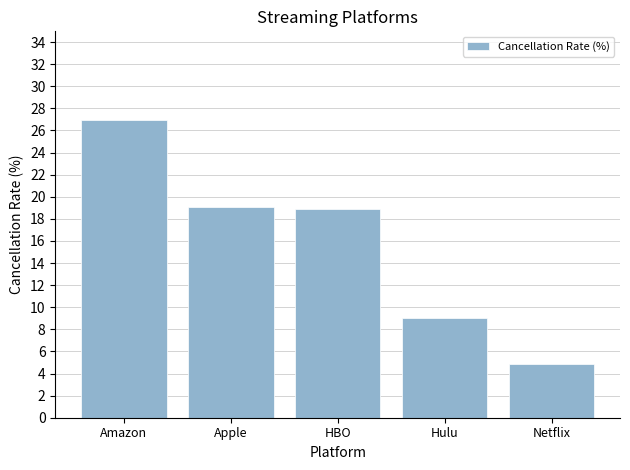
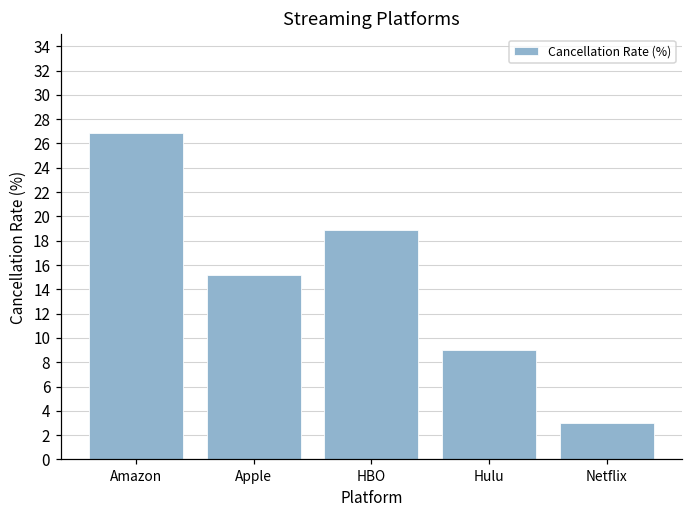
Apple: 19.1 -> 15.2
Netflix: 4.9 -> 3.0
